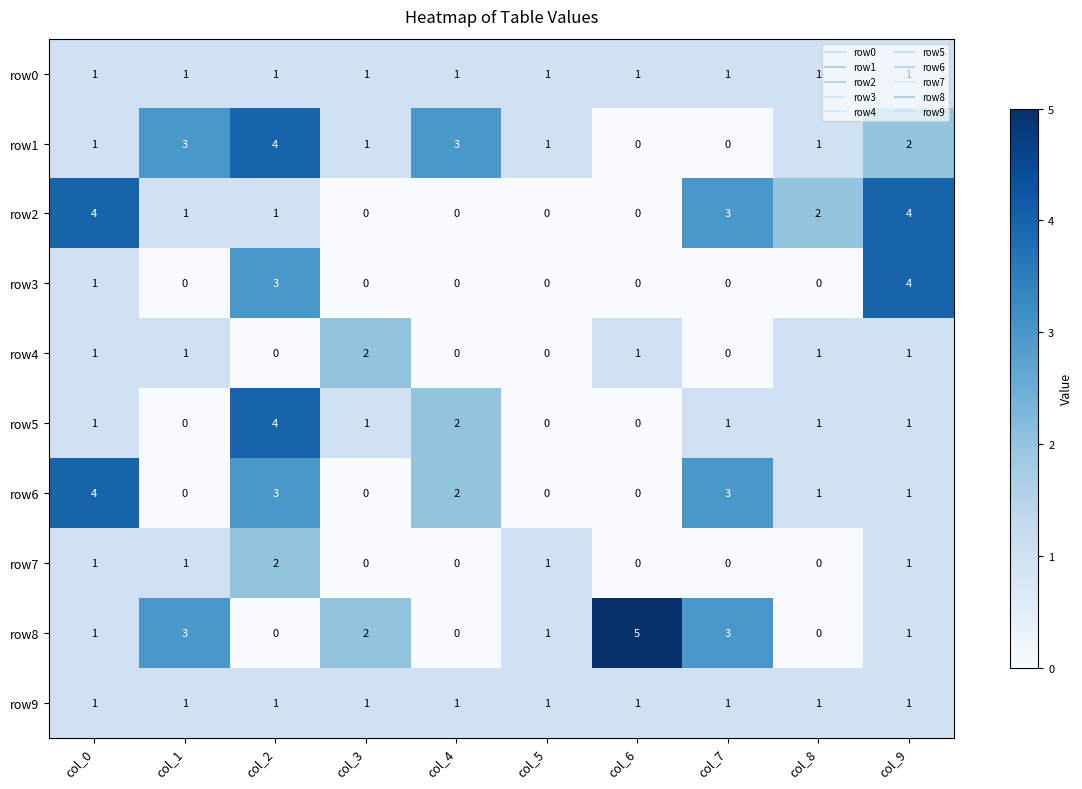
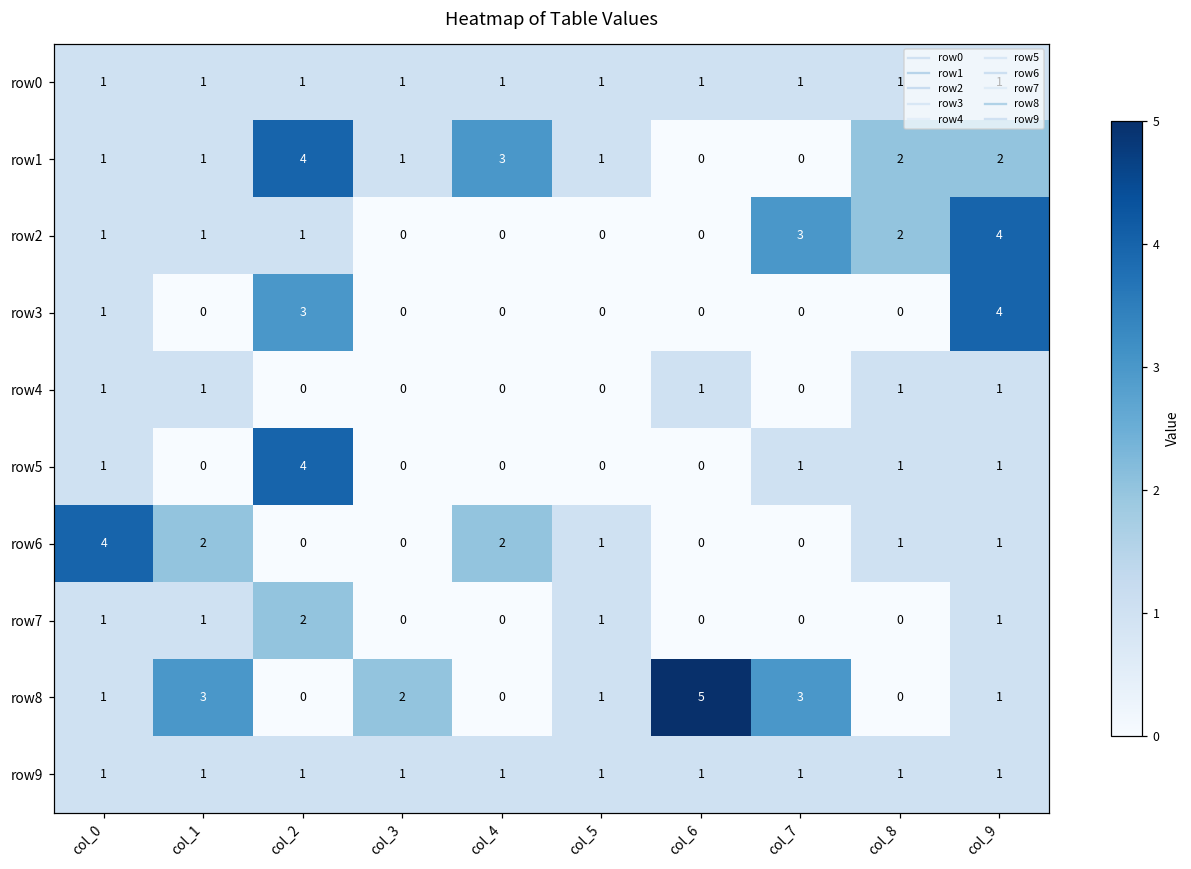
row1, col_1: 3 -> 1
row1, col_8: 1 -> 2
row2, col_0: 4 -> 1
row4, col_3: 2 -> 0
row5, col_3: 1 -> 0
row5, col_4: 2 -> 0
row6, col_1: 0 -> 2
row6, col_2: 3 -> 0
row6, col_5: 0 -> 1
row6, col_7: 3 -> 0
